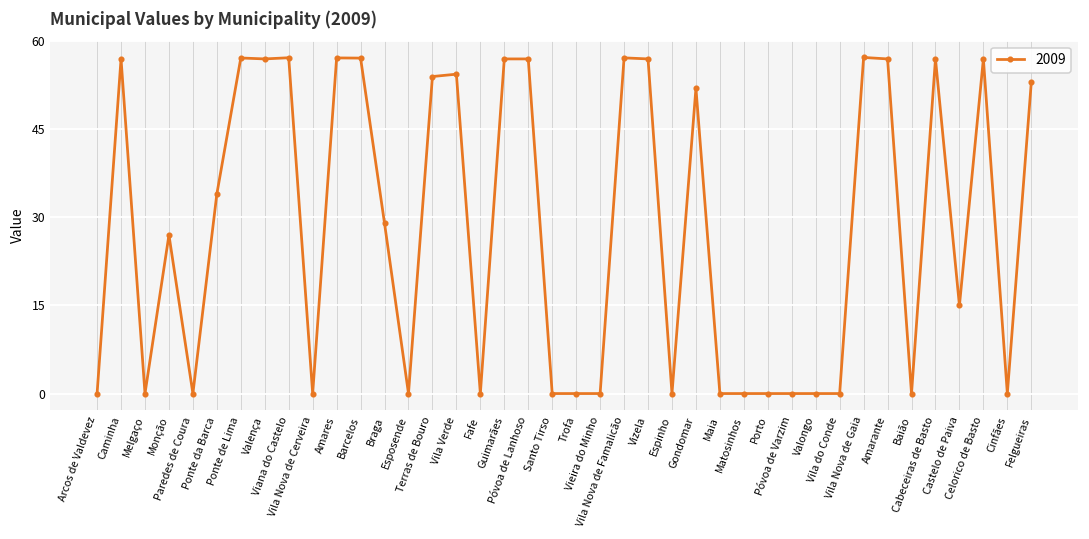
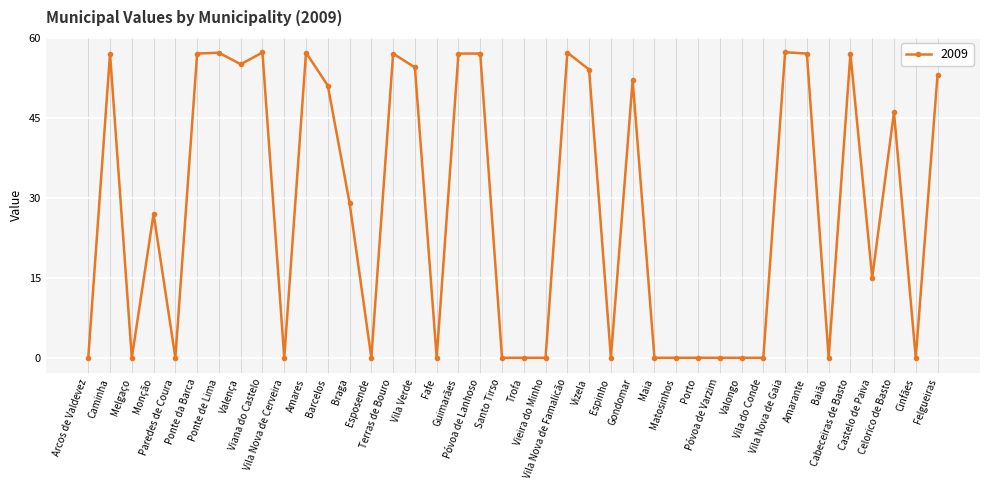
Ponte da Barca: 34 -> 57
Valença: 57 -> 55
Barcelos: 57 -> 51
Terras de Bouro: 54 -> 57
Vizela: 57 -> 54
Celorico de Basto: 57 -> 46
